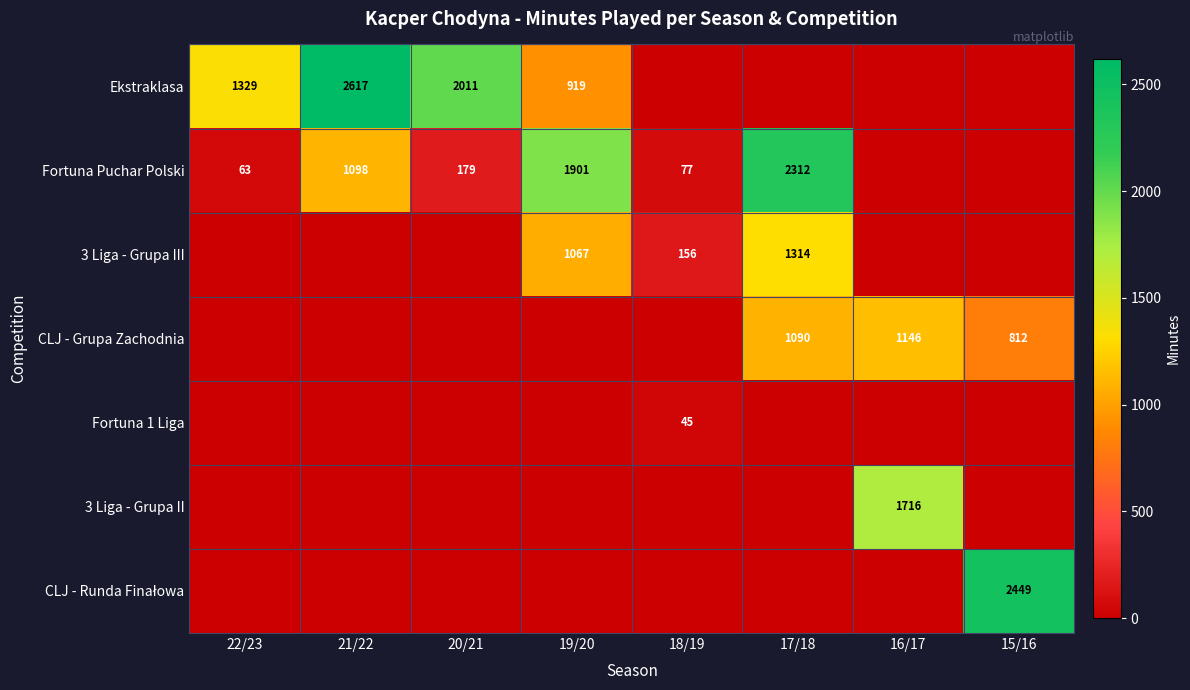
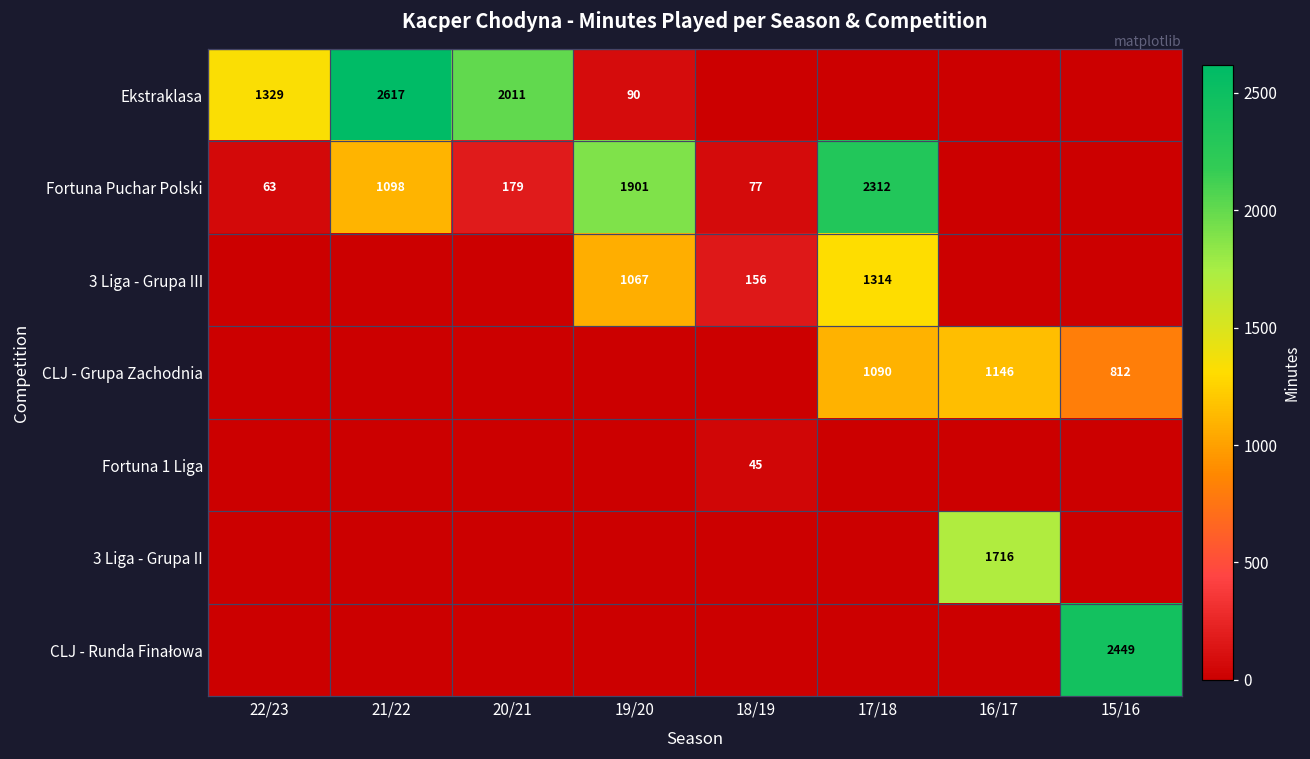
Ekstraklasa, 19/20: 919 -> 90
